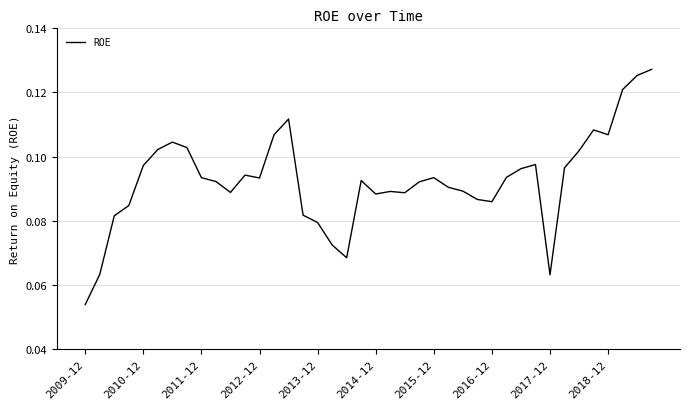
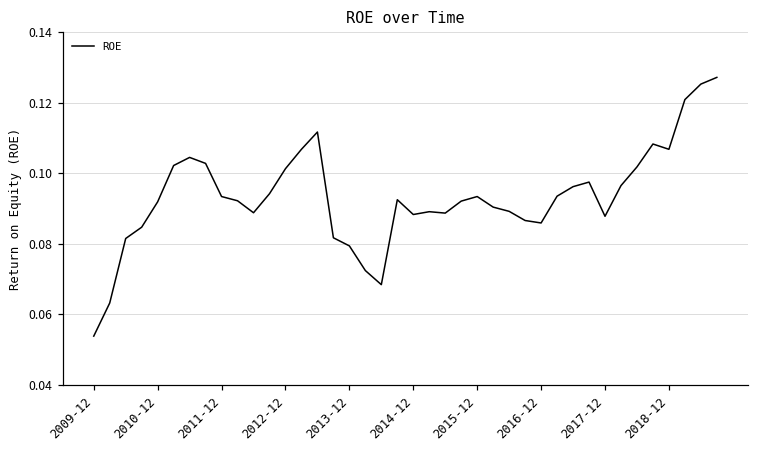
2010-12: 0.097 -> 0.092
2012-12: 0.093 -> 0.101
2017-12: 0.063 -> 0.088
